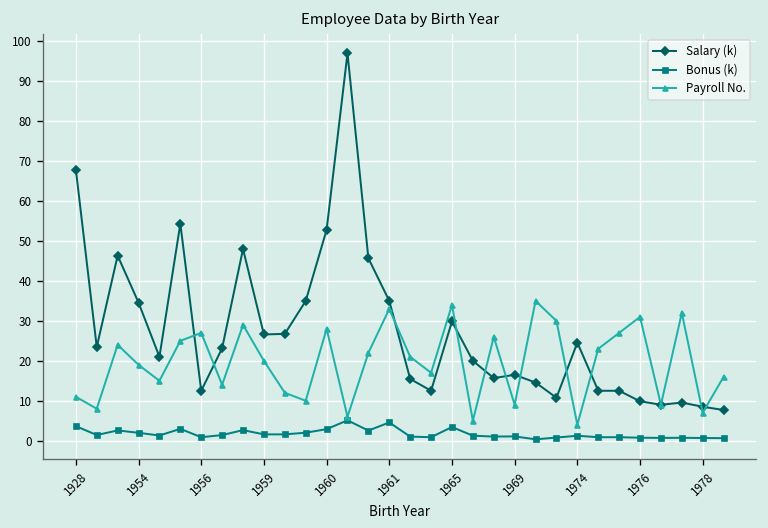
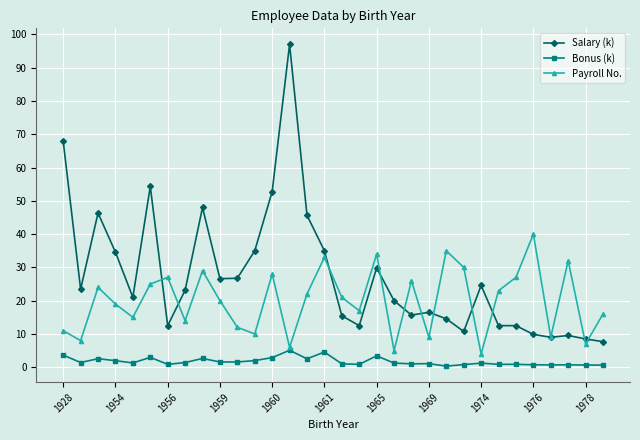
Payroll No., 1976: 31 -> 40
